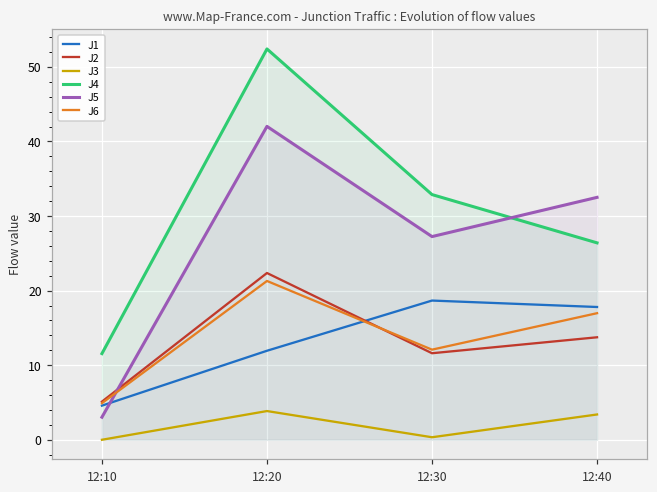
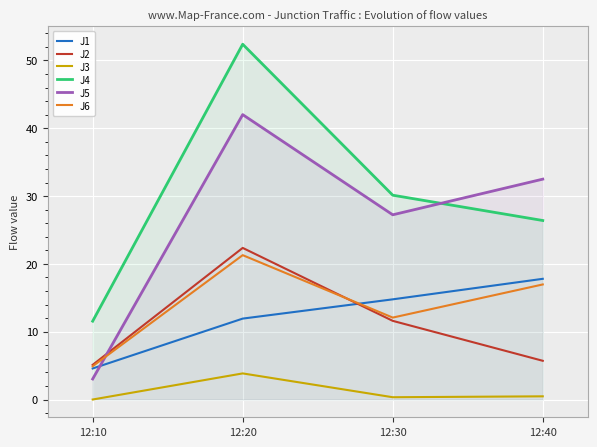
J1, 12:30: 19 -> 15
J4, 12:30: 33 -> 30
J2, 12:40: 14 -> 6
J3, 12:40: 3 -> 0
